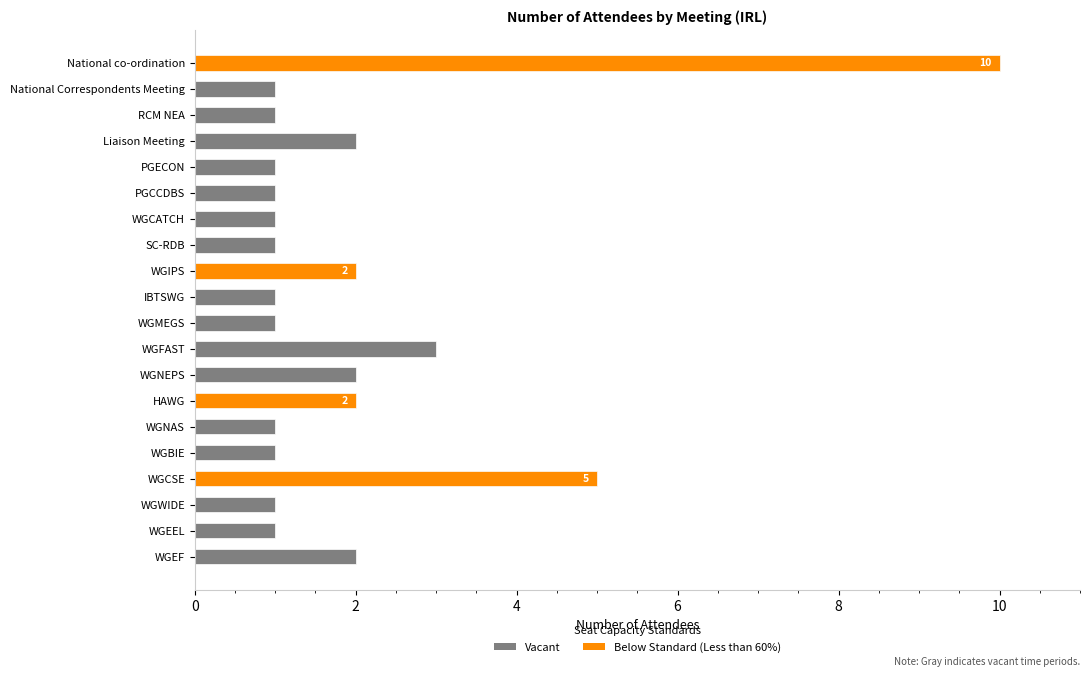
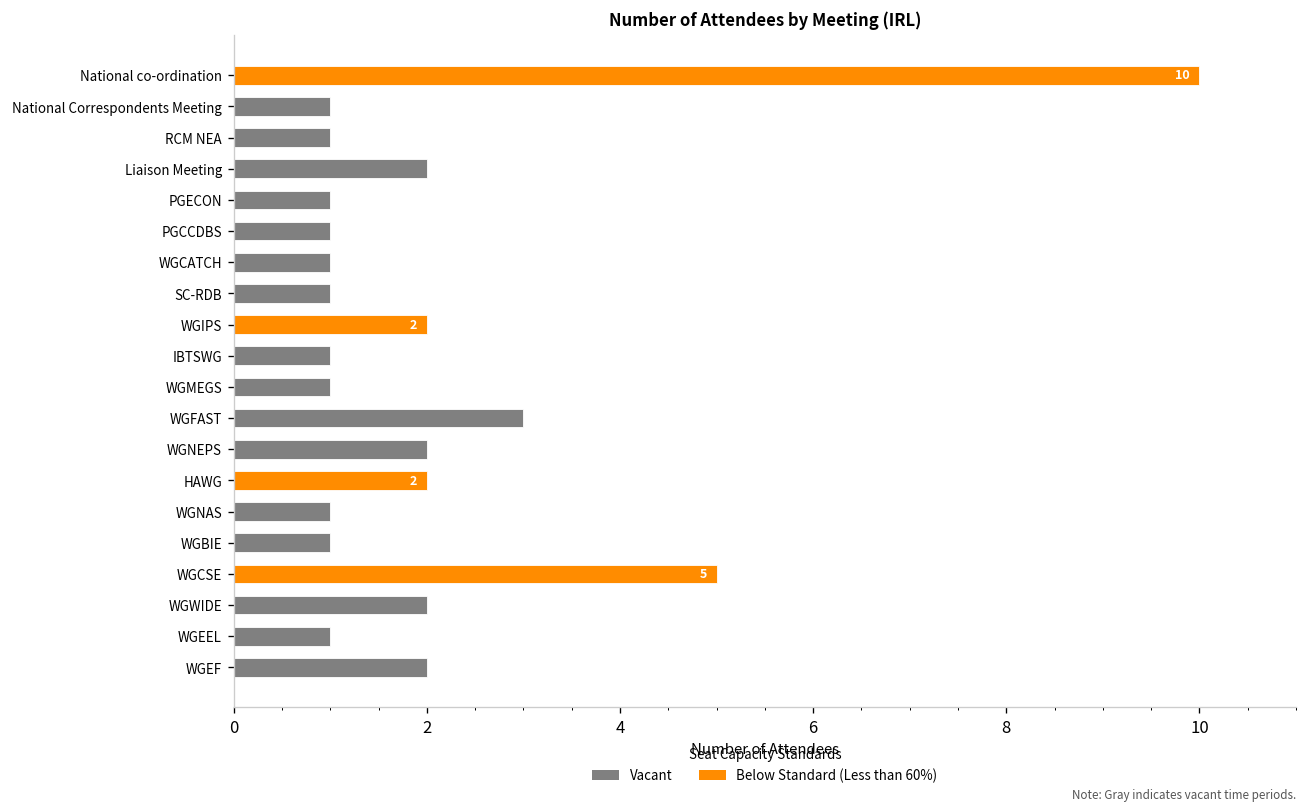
Vacant, WGWIDE: 1 -> 2
